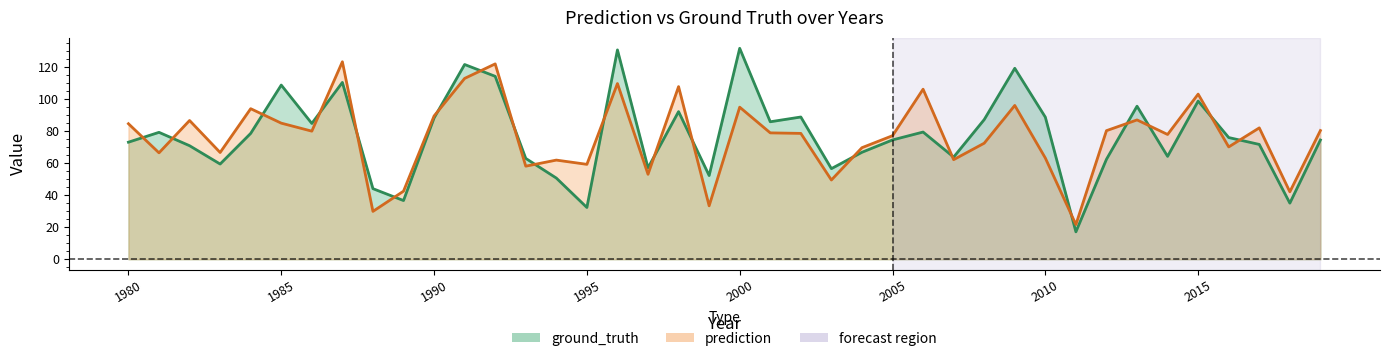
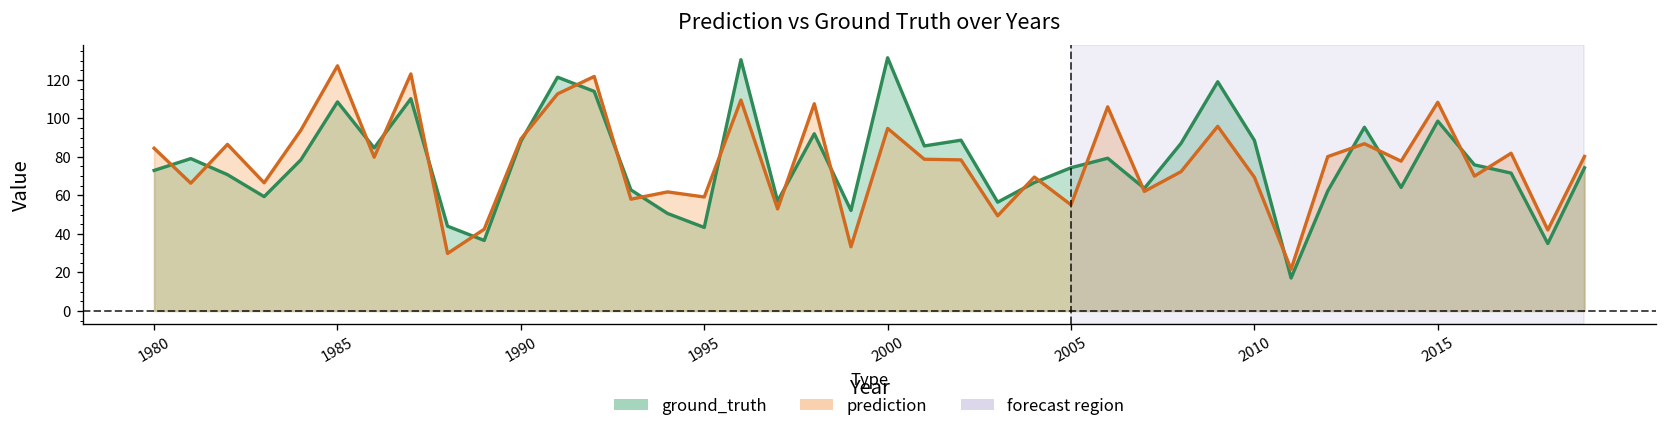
prediction, 1985: 85 -> 127
ground_truth, 1995: 32 -> 43
prediction, 2005: 77 -> 55
prediction, 2010: 63 -> 69
prediction, 2015: 103 -> 108
